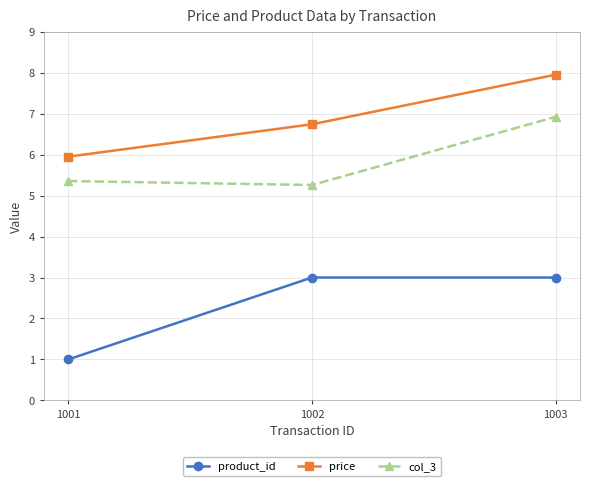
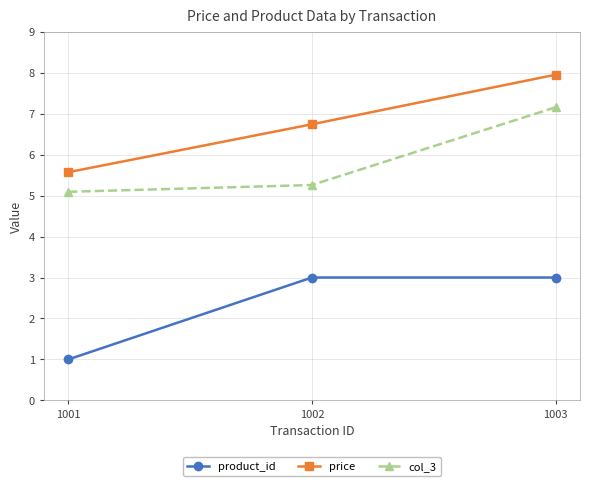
price, 1001: 6.0 -> 5.6
col_3, 1001: 5.4 -> 5.1
col_3, 1003: 6.9 -> 7.2
